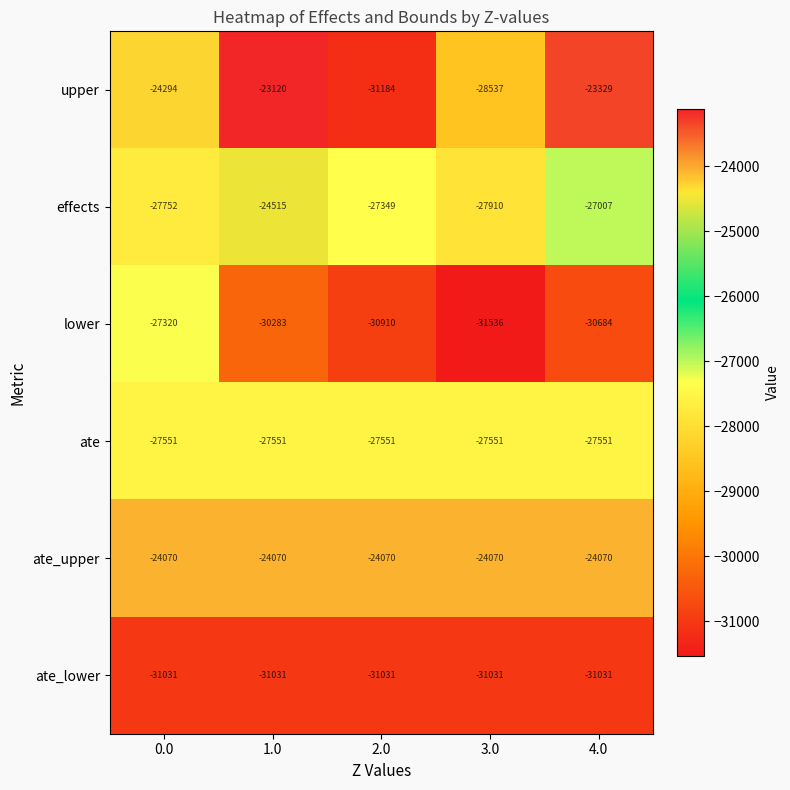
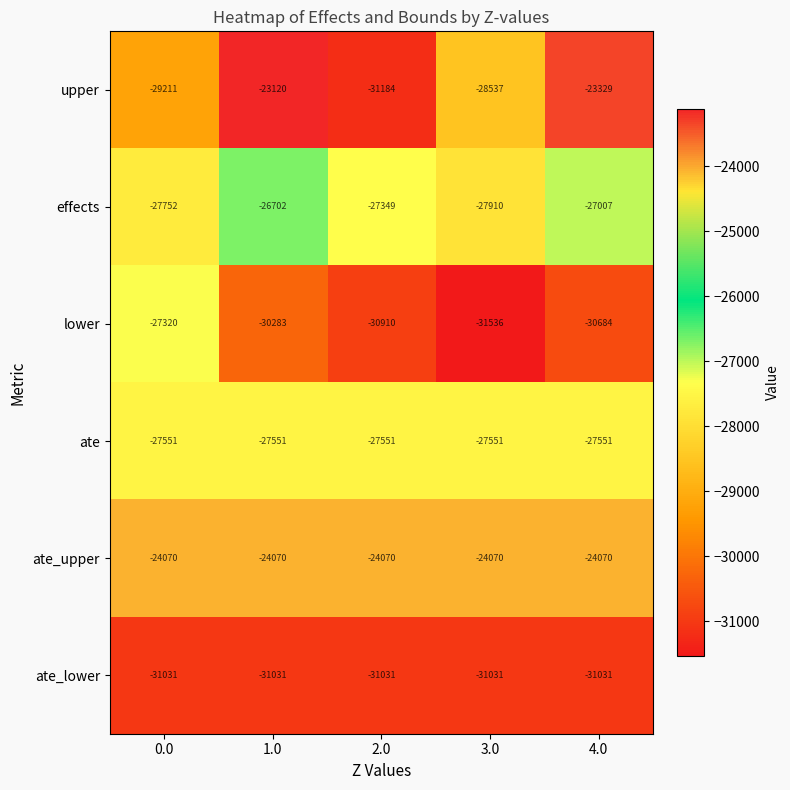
upper, 0.0: -24294 -> -29211
effects, 1.0: -24515 -> -26702
